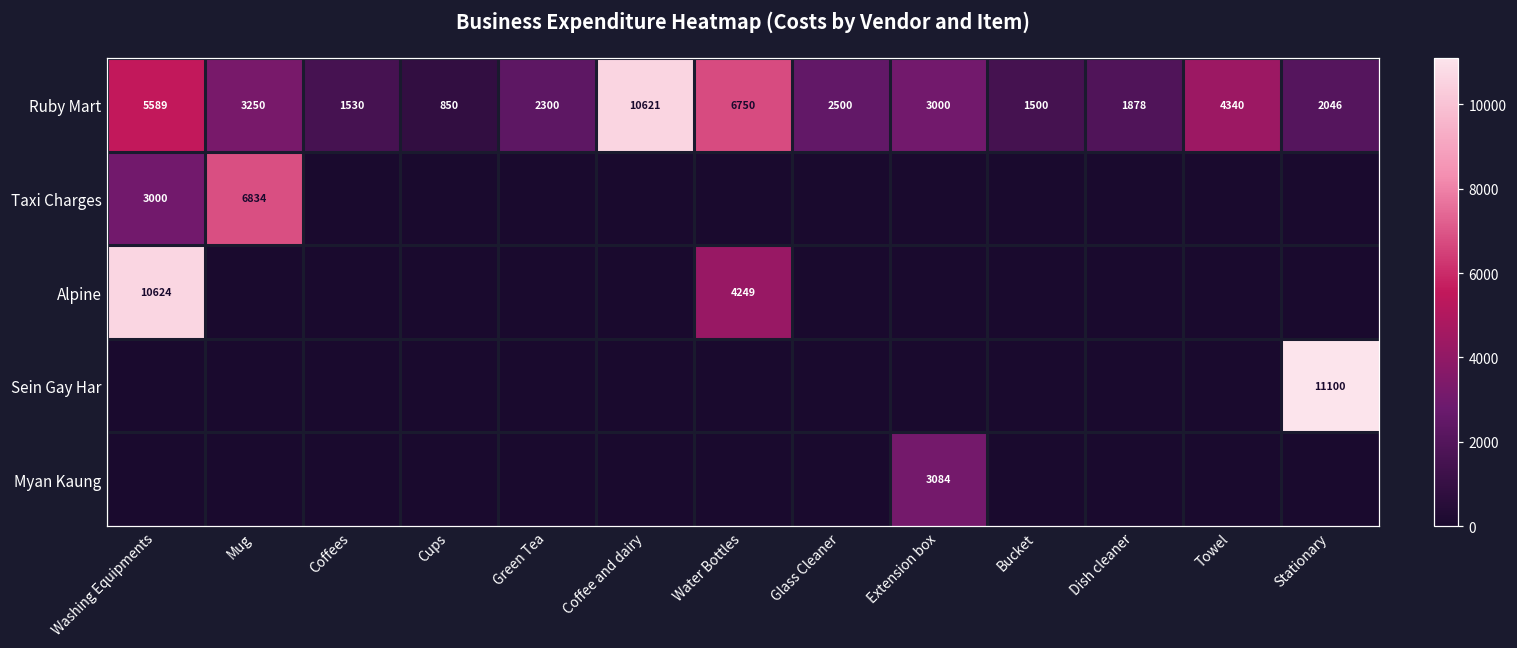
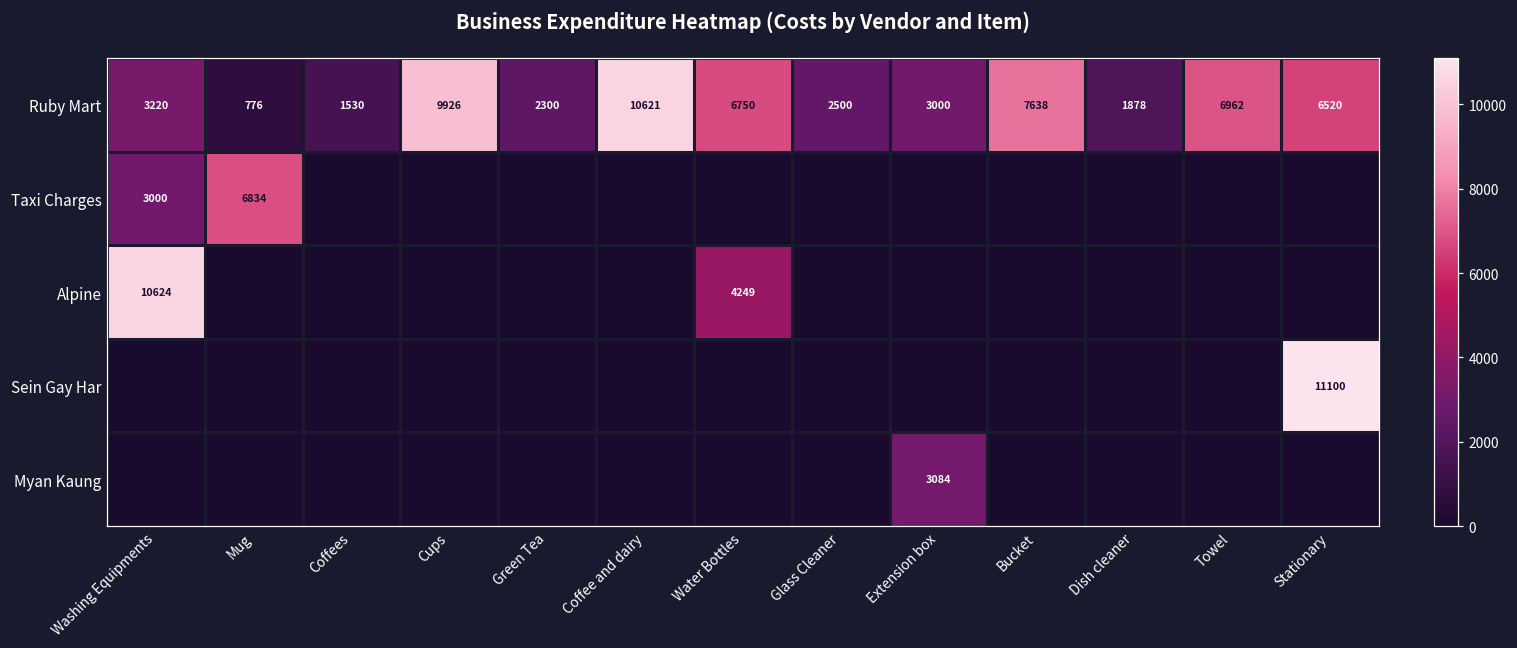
Ruby Mart, Washing Equipments: 5589 -> 3220
Ruby Mart, Mug: 3250 -> 776
Ruby Mart, Cups: 850 -> 9926
Ruby Mart, Bucket: 1500 -> 7638
Ruby Mart, Towel: 4340 -> 6962
Ruby Mart, Stationary: 2046 -> 6520
